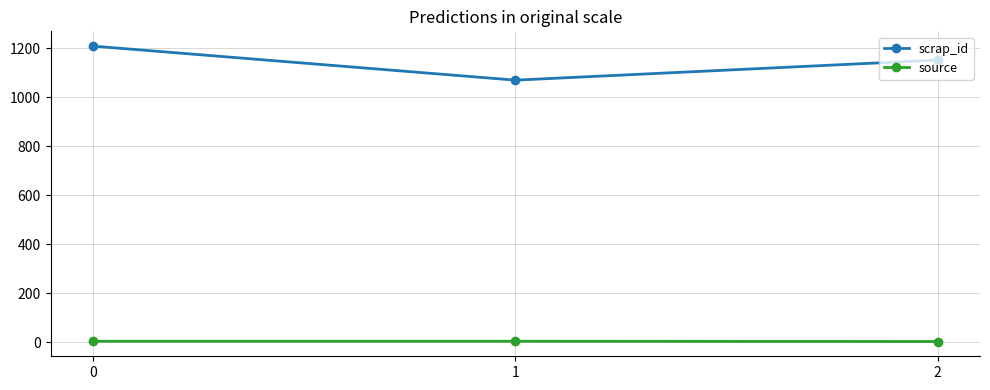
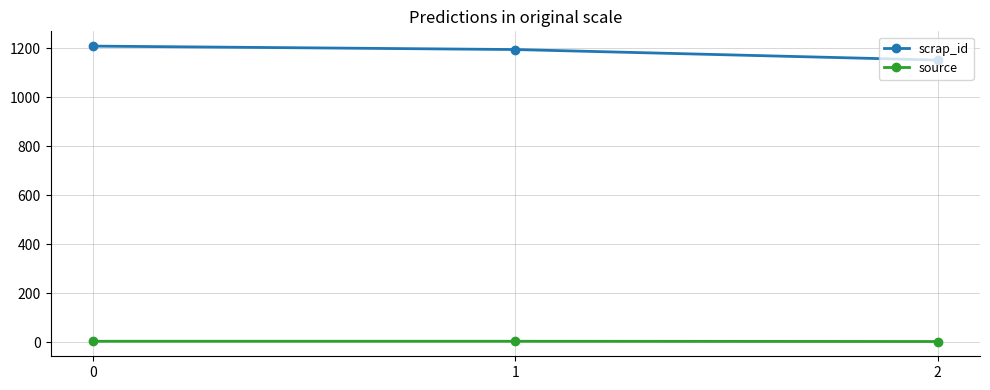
scrap_id, 1: 1070 -> 1200
